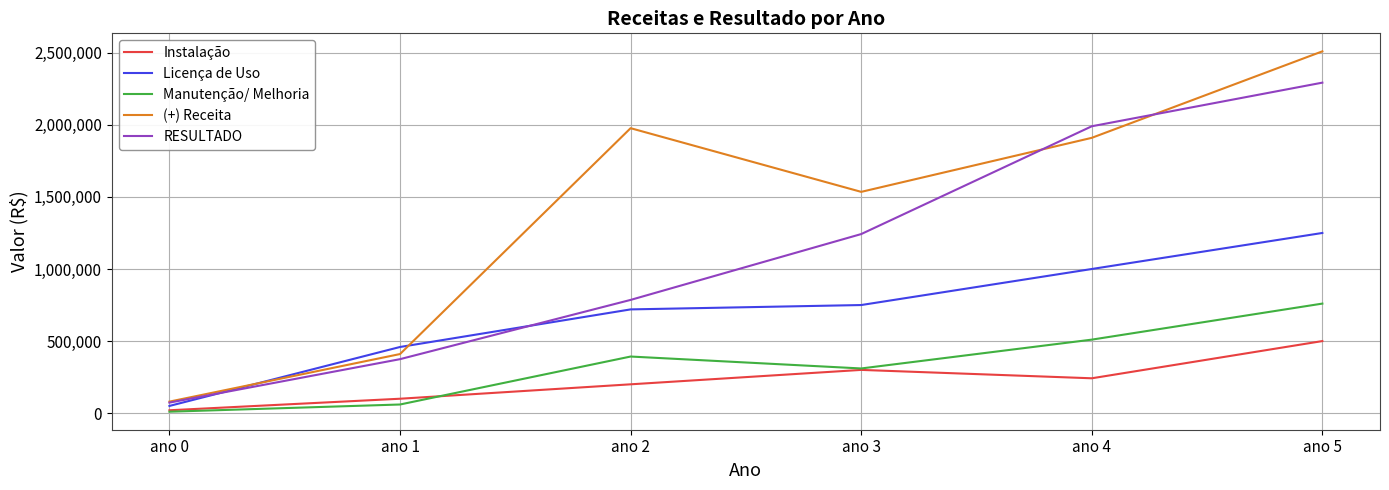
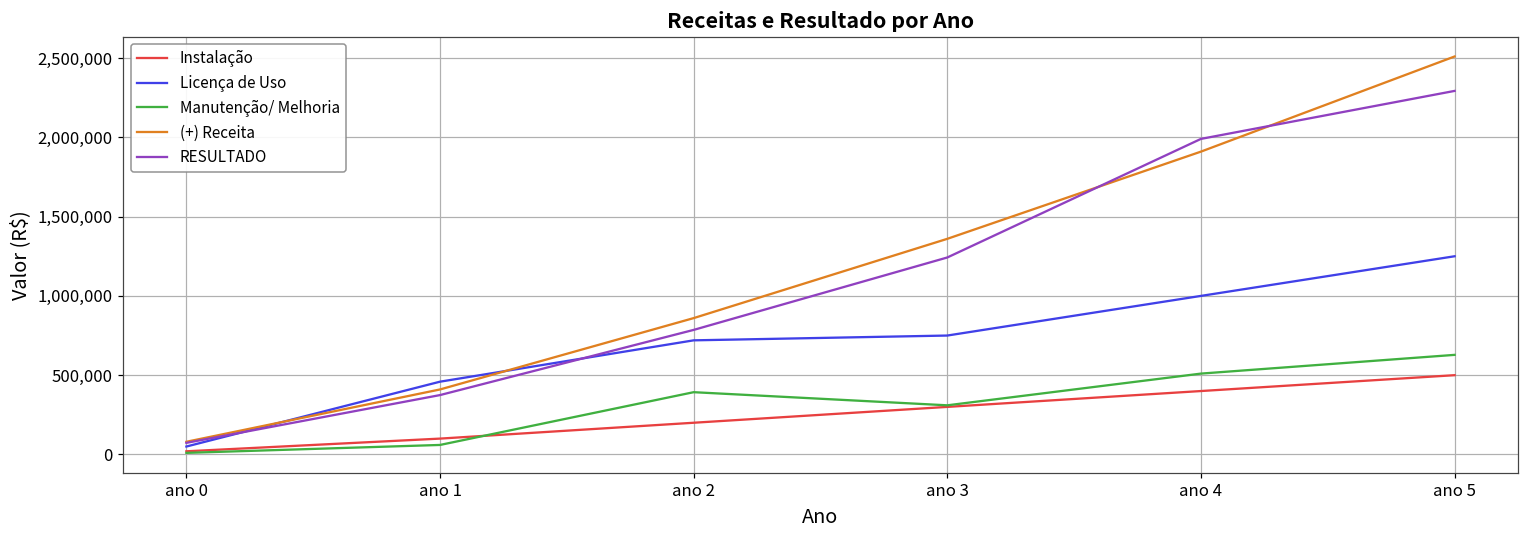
(+) Receita, ano 2: 1,980,000 -> 860,000
(+) Receita, ano 3: 1,540,000 -> 1,360,000
Instalação, ano 4: 240,000 -> 400,000
Manutenção/ Melhoria, ano 5: 760,000 -> 630,000
